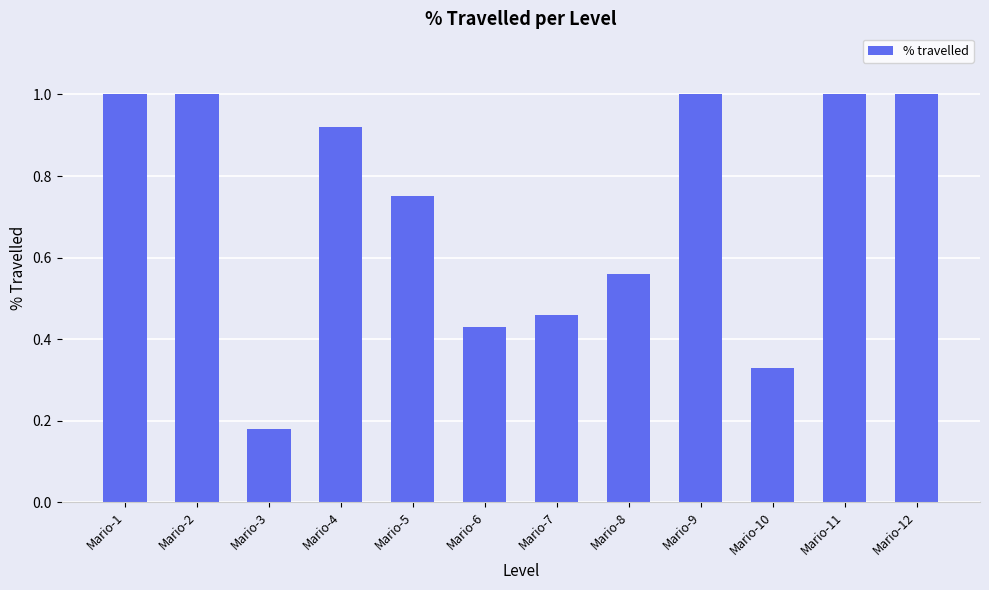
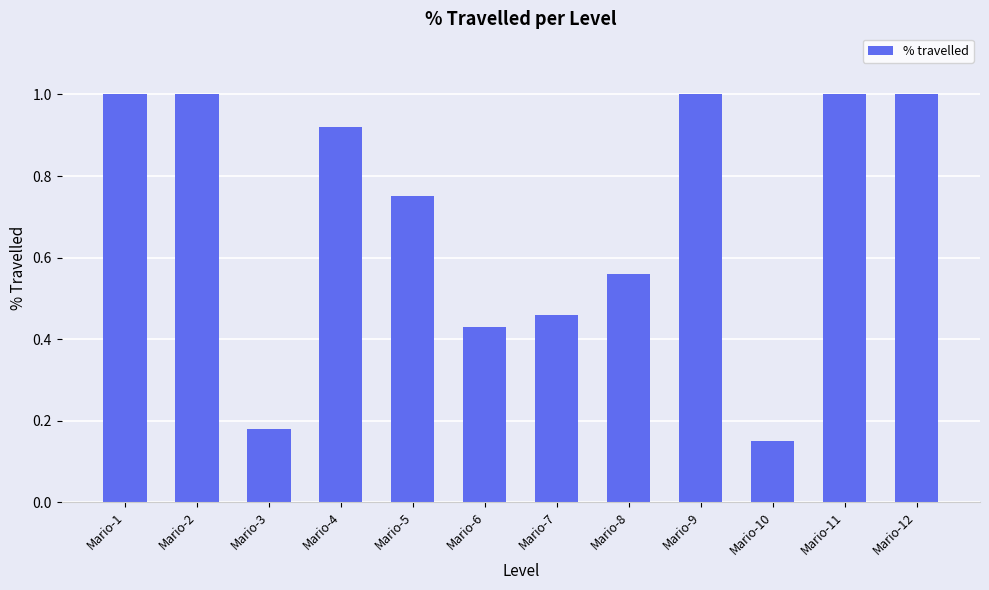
Mario-10: 0.33 -> 0.15
